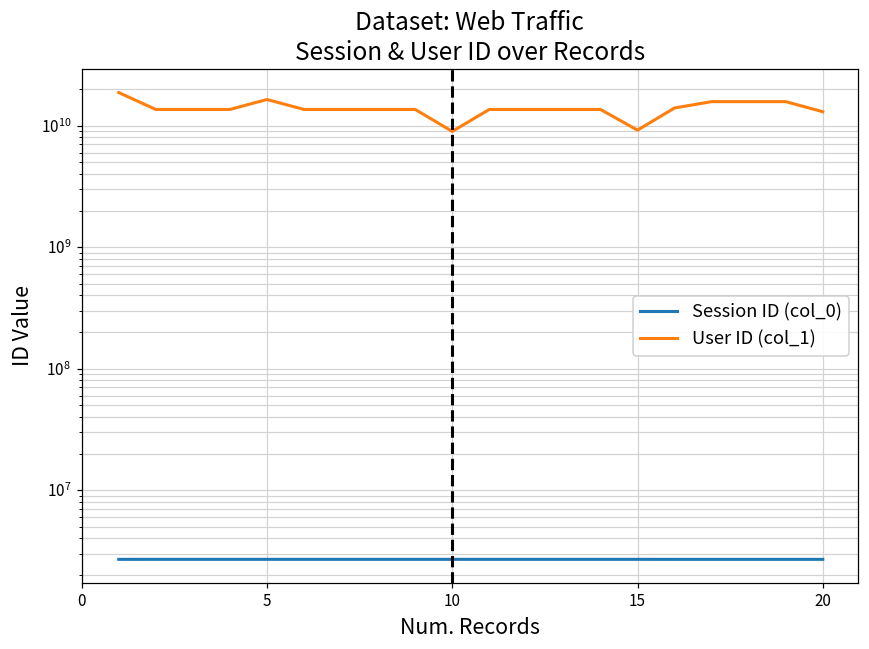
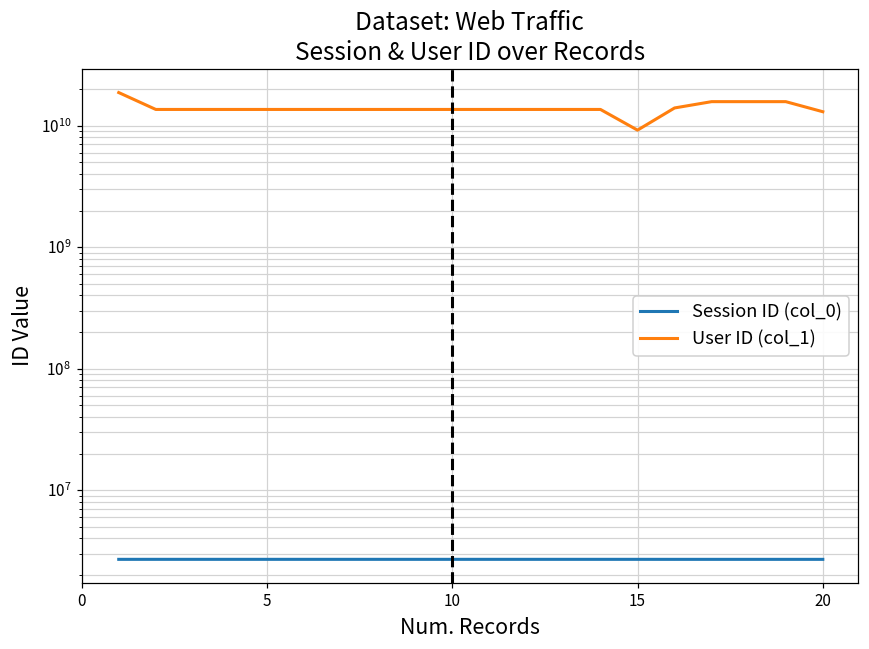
User ID (col_1), 5: 16000000000 -> 14000000000
User ID (col_1), 10: 9000000000 -> 14000000000
